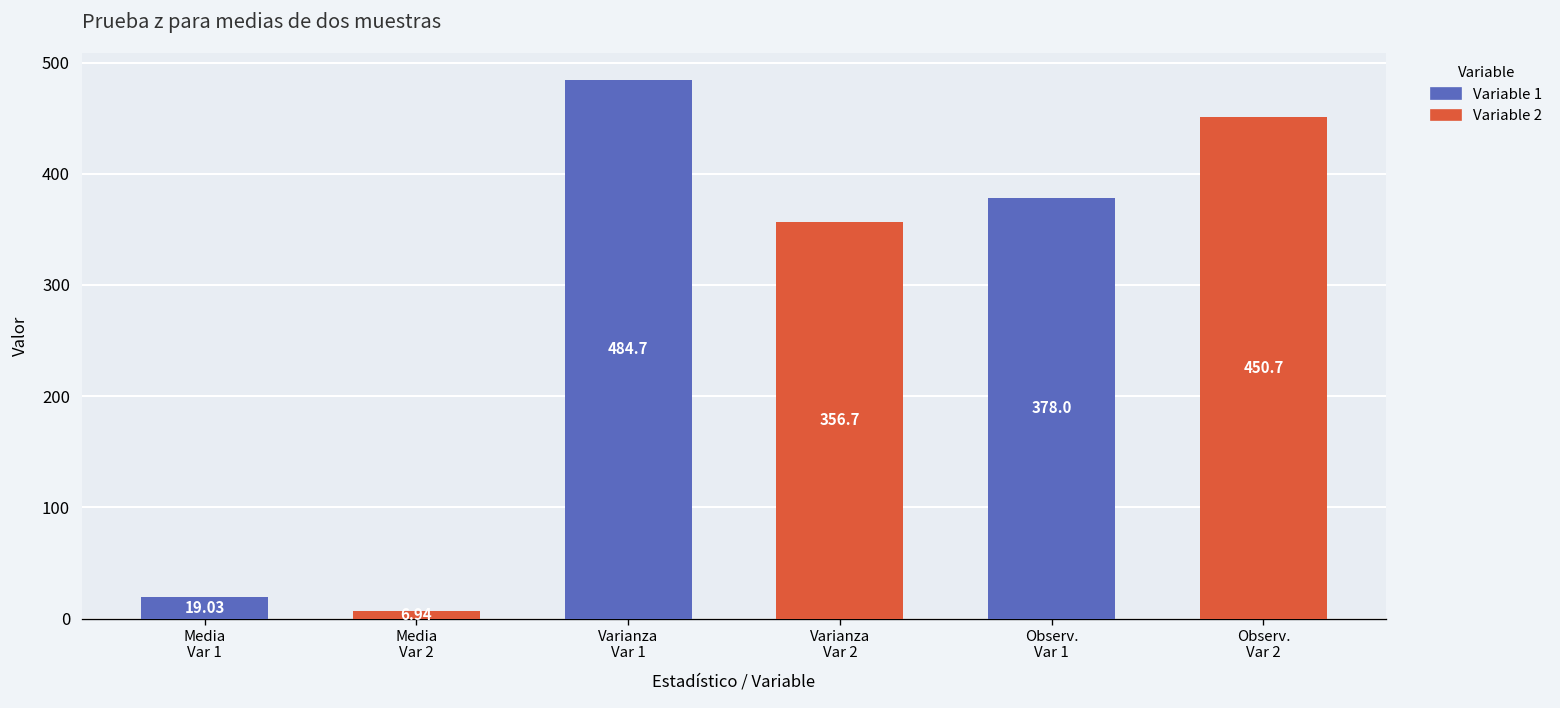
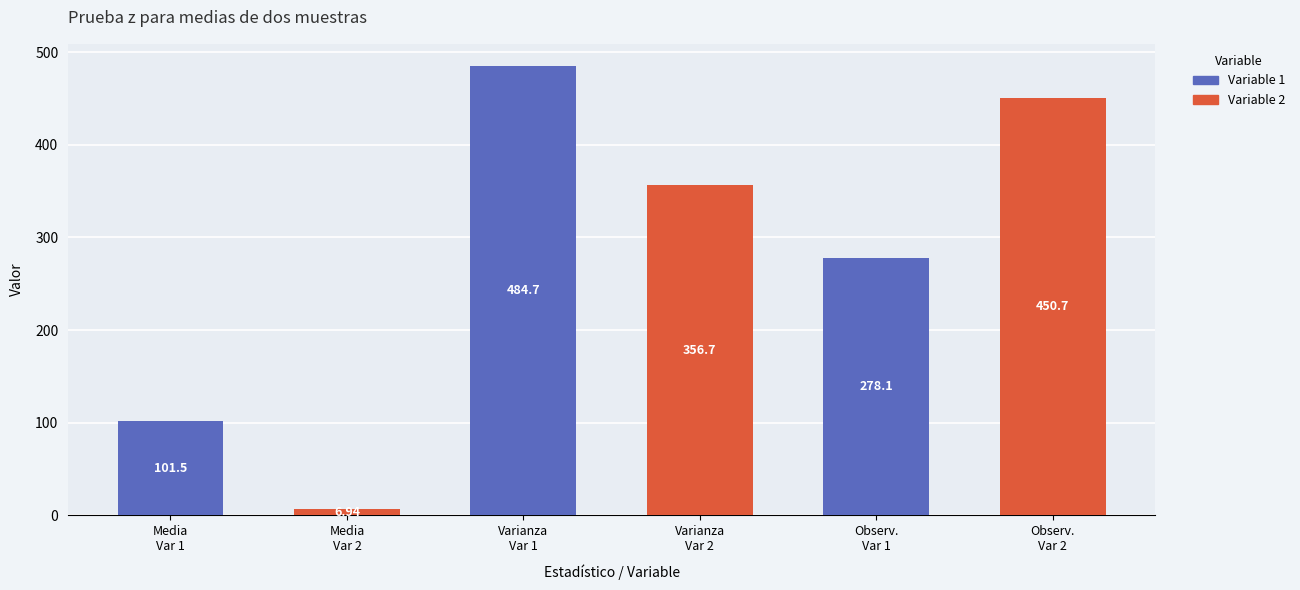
Media Var 1: 19.03 -> 101.5
Observ. Var 1: 378.0 -> 278.1
